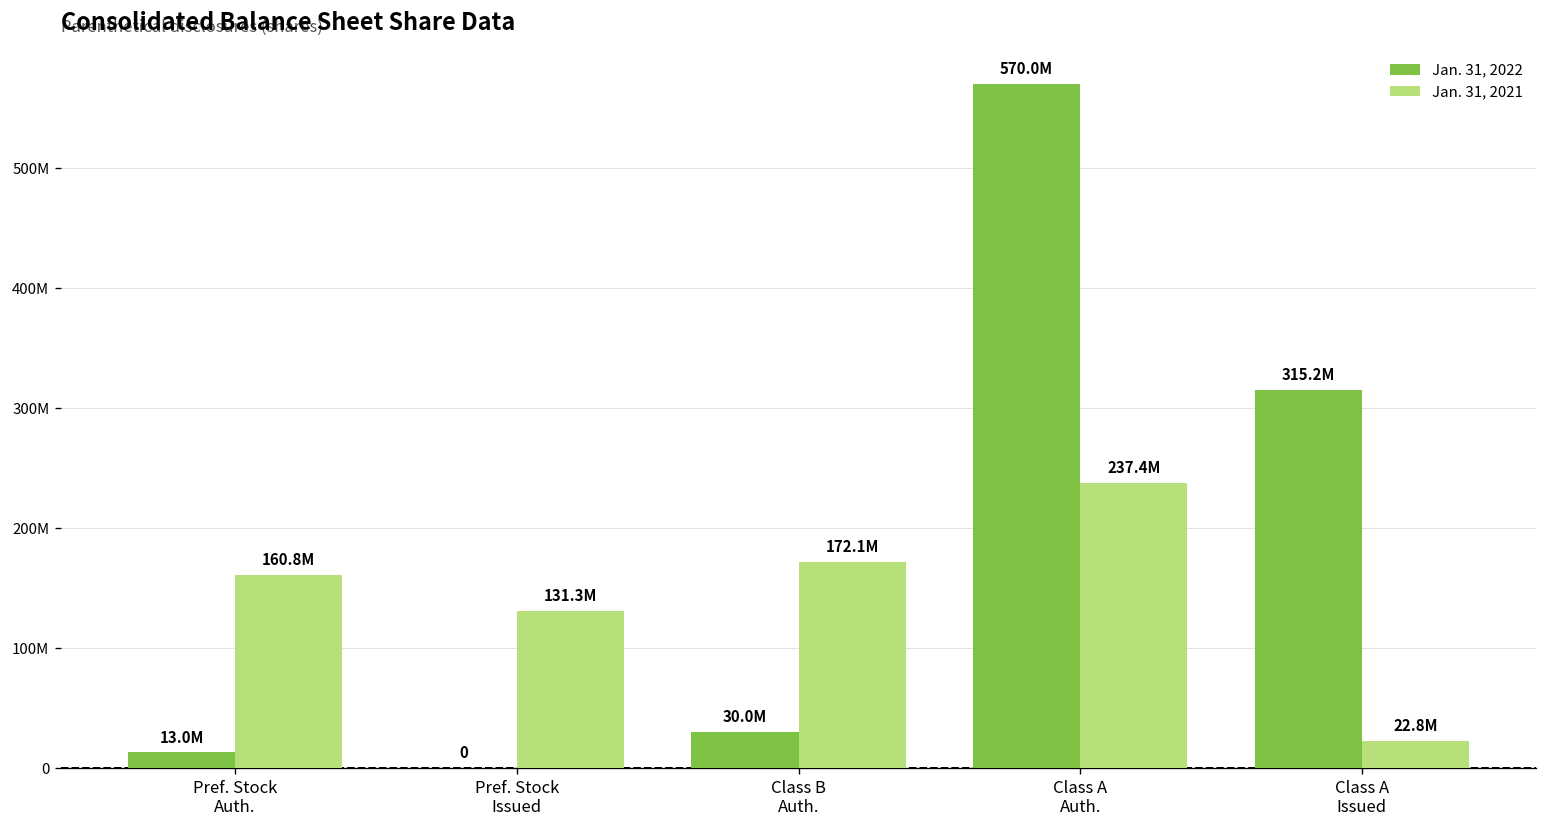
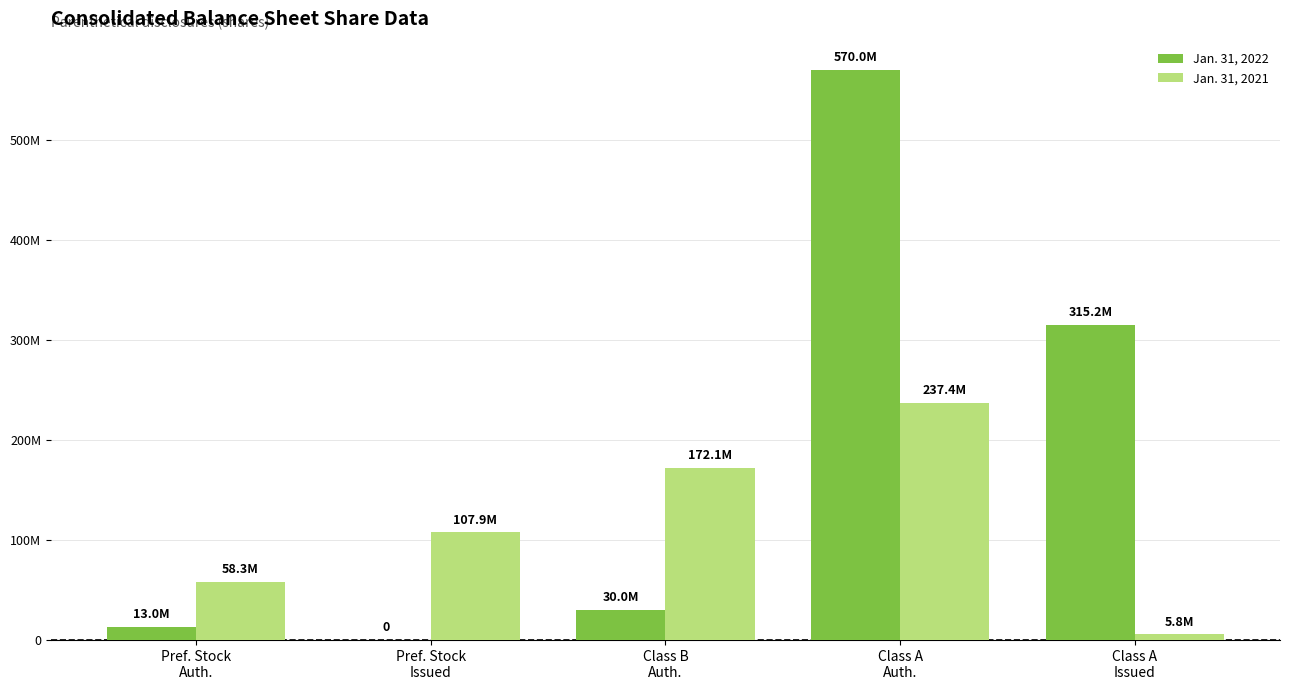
Jan. 31, 2021, Pref. Stock Auth.: 160.8M -> 58.3M
Jan. 31, 2021, Pref. Stock Issued: 131.3M -> 107.9M
Jan. 31, 2021, Class A Issued: 22.8M -> 5.8M
